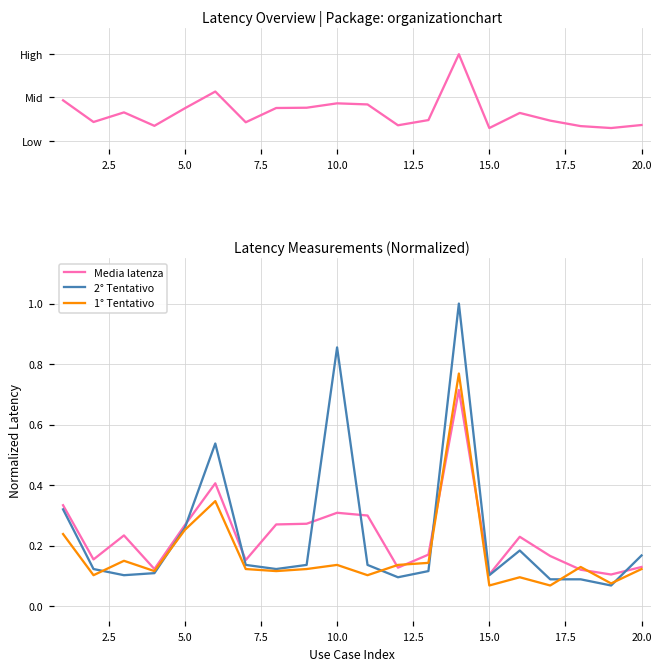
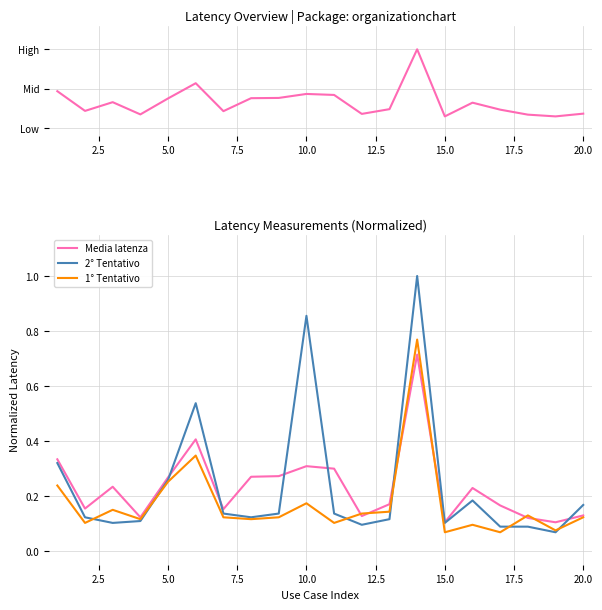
Latency Measurements (Normalized), 1° Tentativo, 10.0: 0.14 -> 0.17
